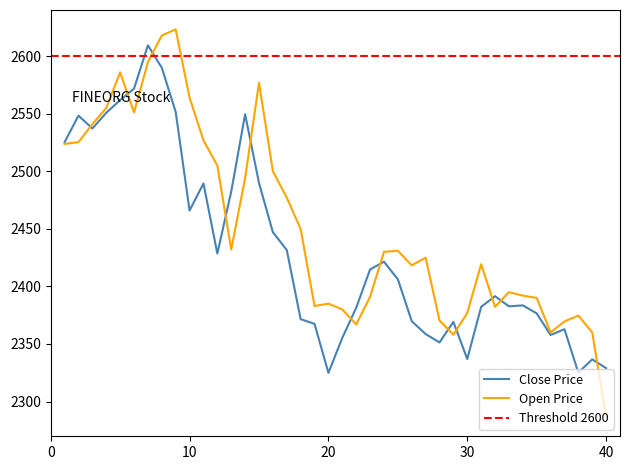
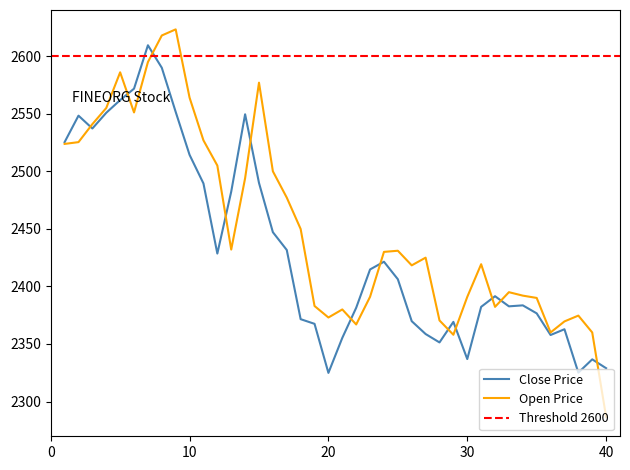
Close Price, 10: 2466 -> 2514
Open Price, 20: 2385 -> 2373
Open Price, 30: 2377 -> 2391
